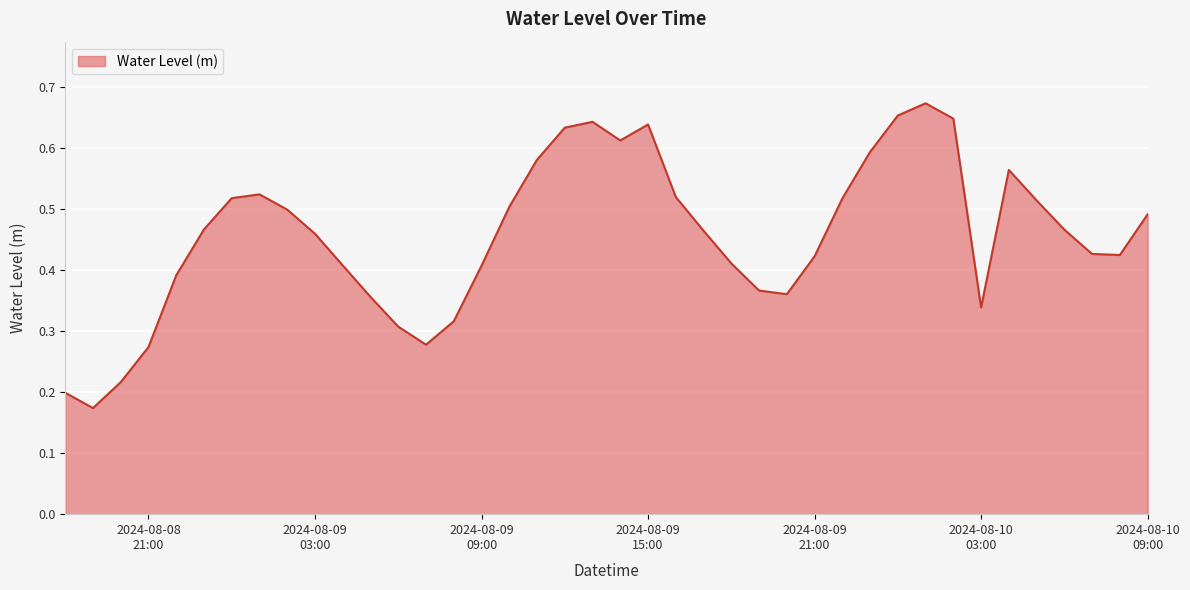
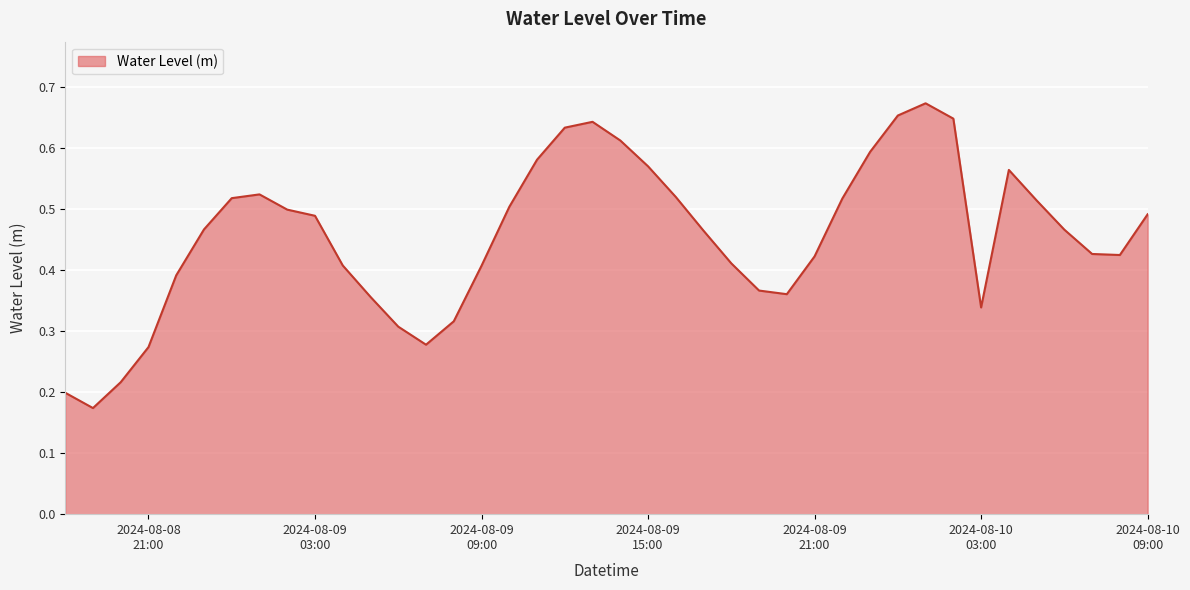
2024-08-09 03:00: 0.46 -> 0.49
2024-08-09 15:00: 0.64 -> 0.57
